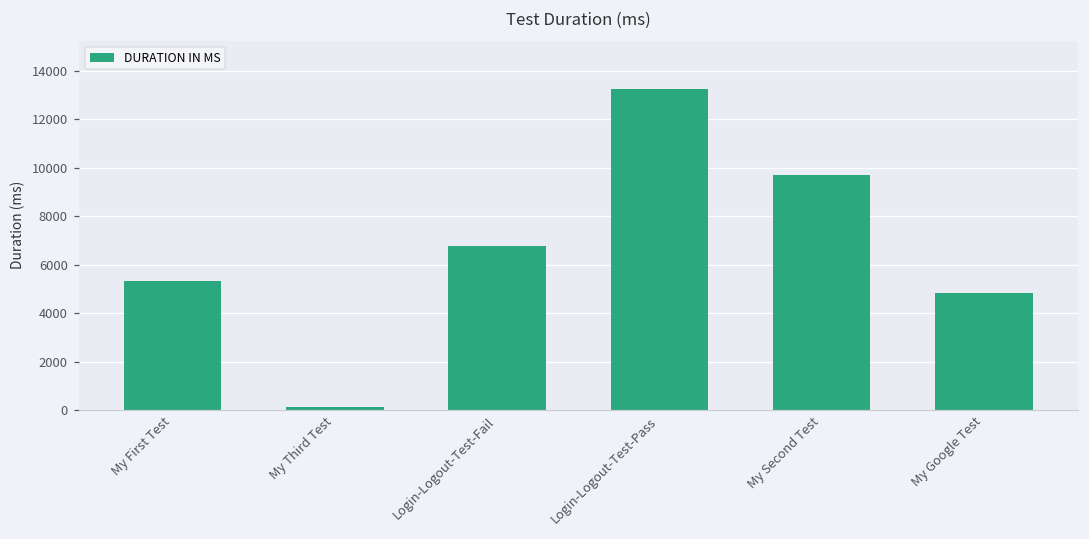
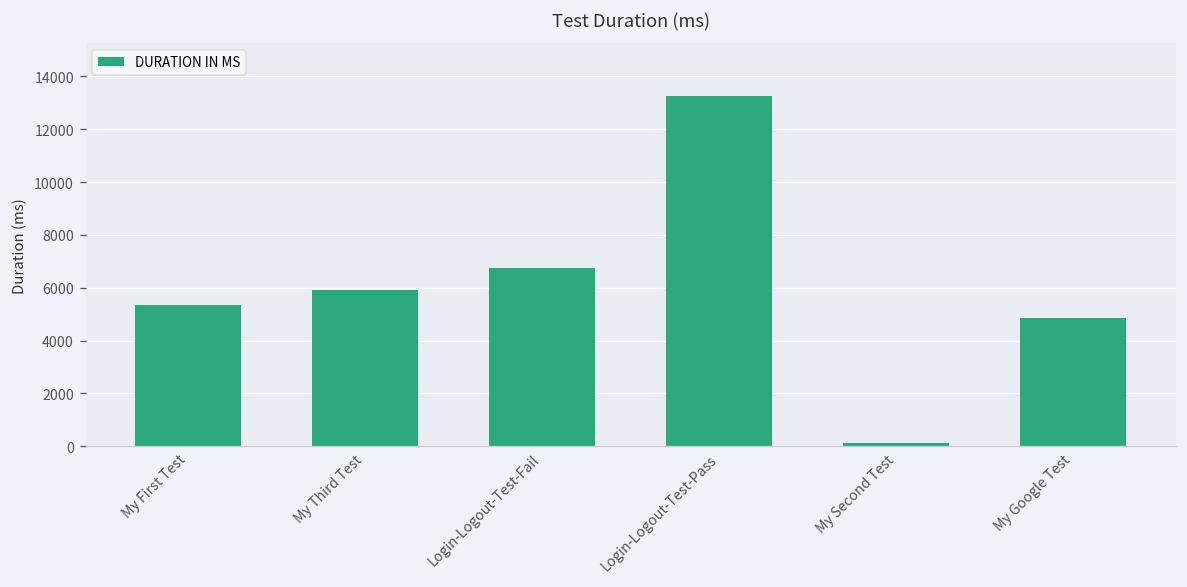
My Third Test: 100 -> 5900
My Second Test: 9700 -> 100
